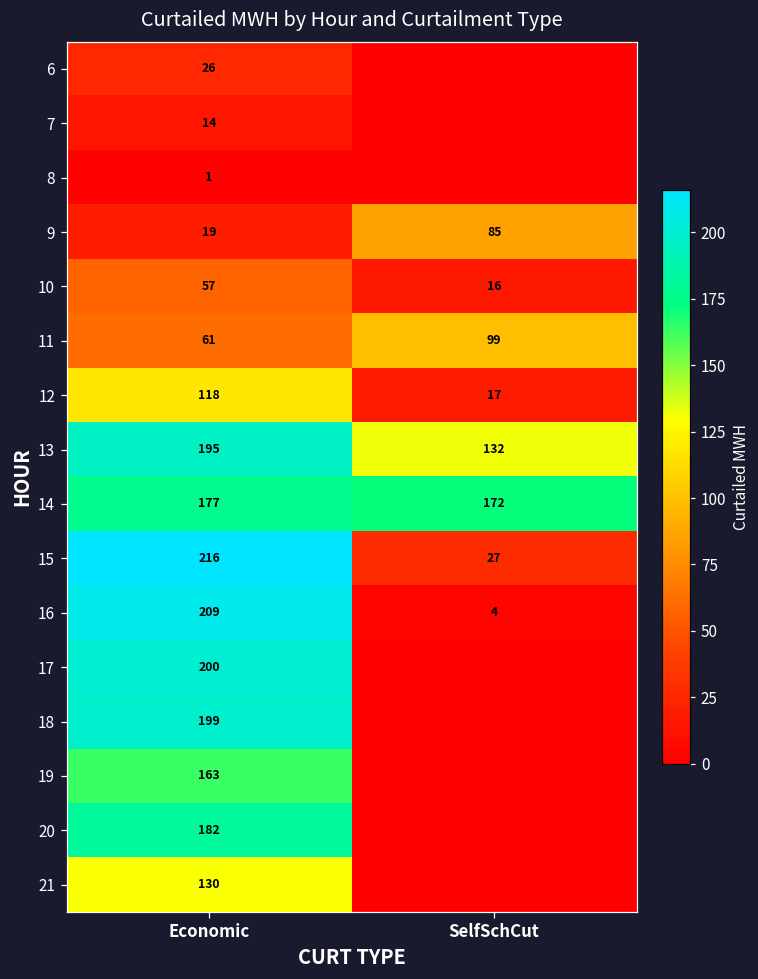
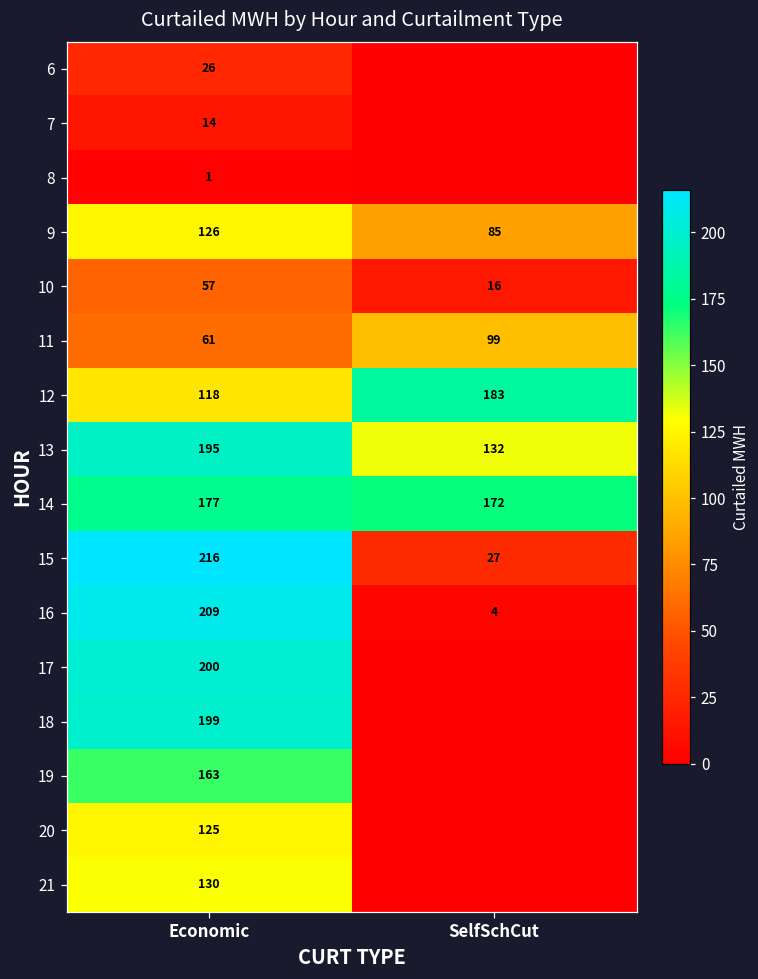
9, Economic: 19 -> 126
12, SelfSchCut: 17 -> 183
20, Economic: 182 -> 125
